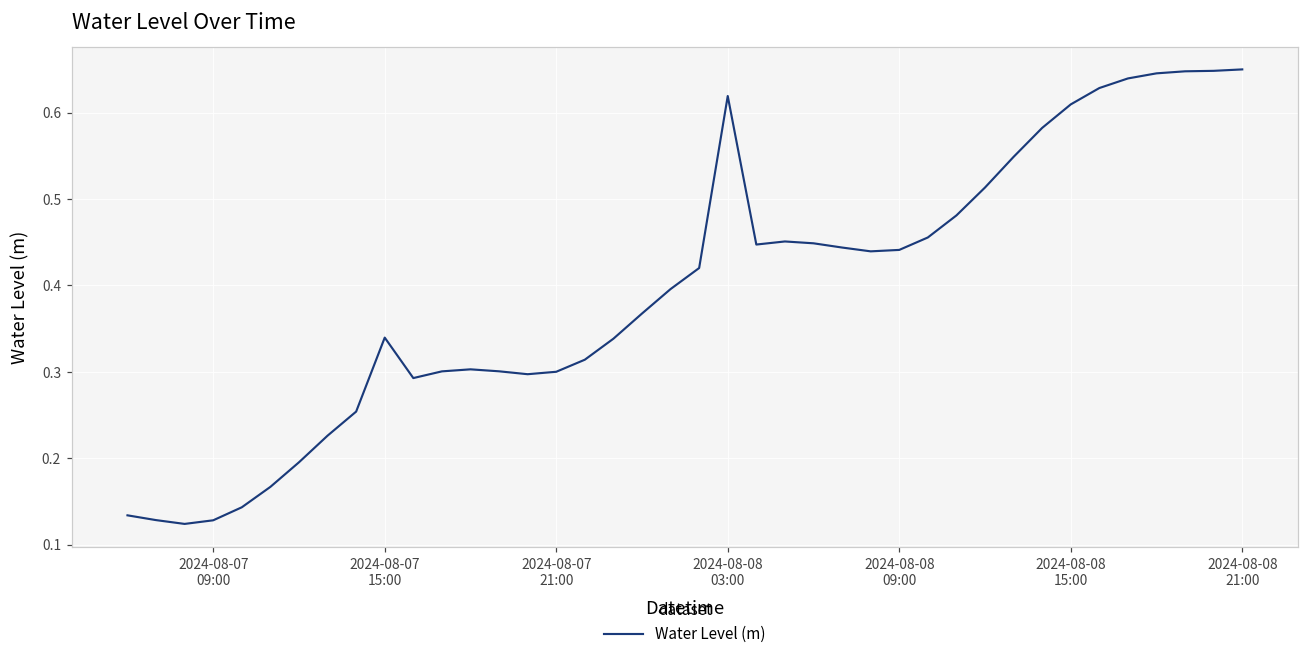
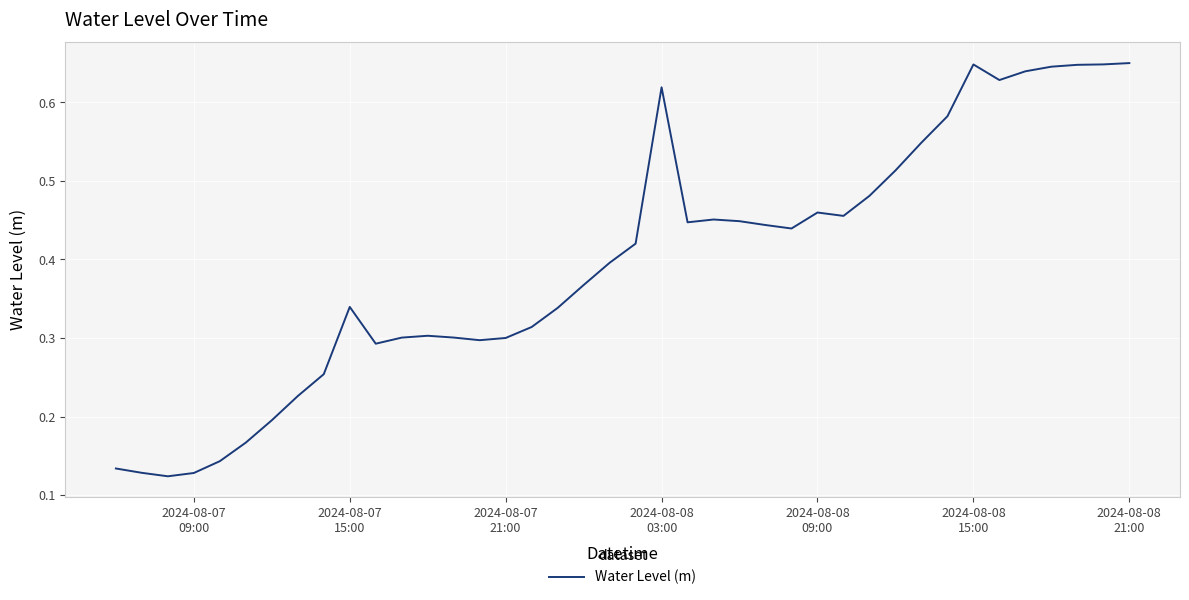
2024-08-08 09:00: 0.44 -> 0.46
2024-08-08 15:00: 0.61 -> 0.65
